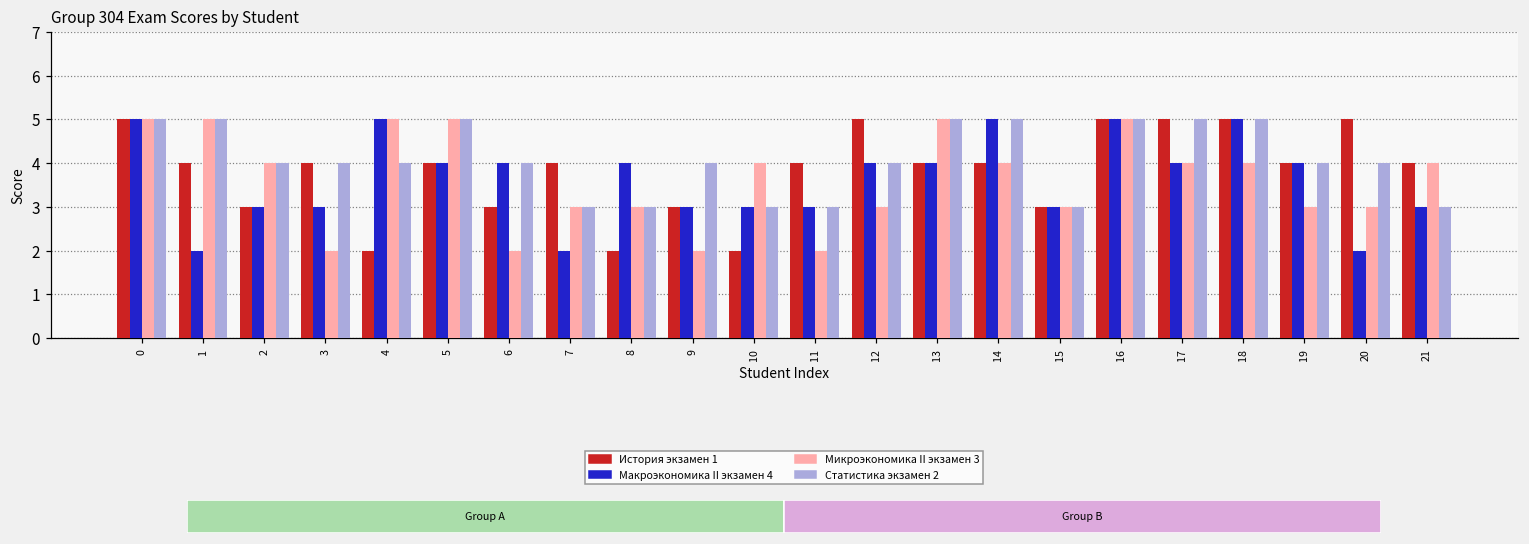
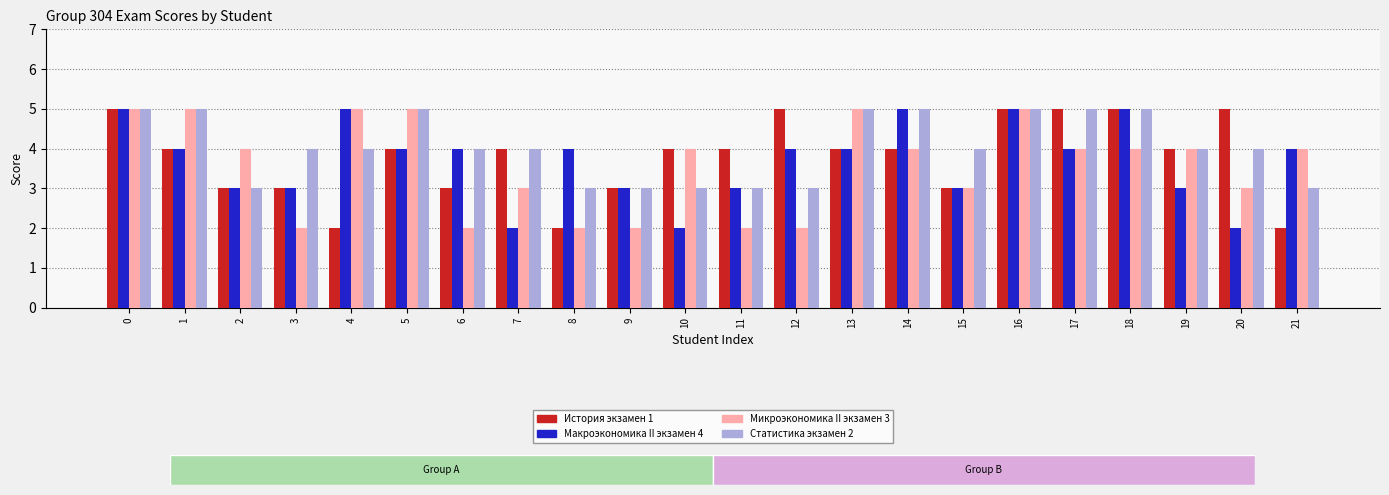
Макроэкономика II экзамен 4, 1: 2 -> 4
Статистика экзамен 2, 2: 4 -> 3
История экзамен 1, 3: 4 -> 3
Статистика экзамен 2, 7: 3 -> 4
Микроэкономика II экзамен 3, 8: 3 -> 2
Статистика экзамен 2, 9: 4 -> 3
История экзамен 1, 10: 2 -> 4
Макроэкономика II экзамен 4, 10: 3 -> 2
Микроэкономика II экзамен 3, 12: 3 -> 2
Статистика экзамен 2, 12: 4 -> 3
Статистика экзамен 2, 15: 3 -> 4
Макроэкономика II экзамен 4, 19: 4 -> 3
Микроэкономика II экзамен 3, 19: 3 -> 4
История экзамен 1, 21: 4 -> 2
Макроэкономика II экзамен 4, 21: 3 -> 4
